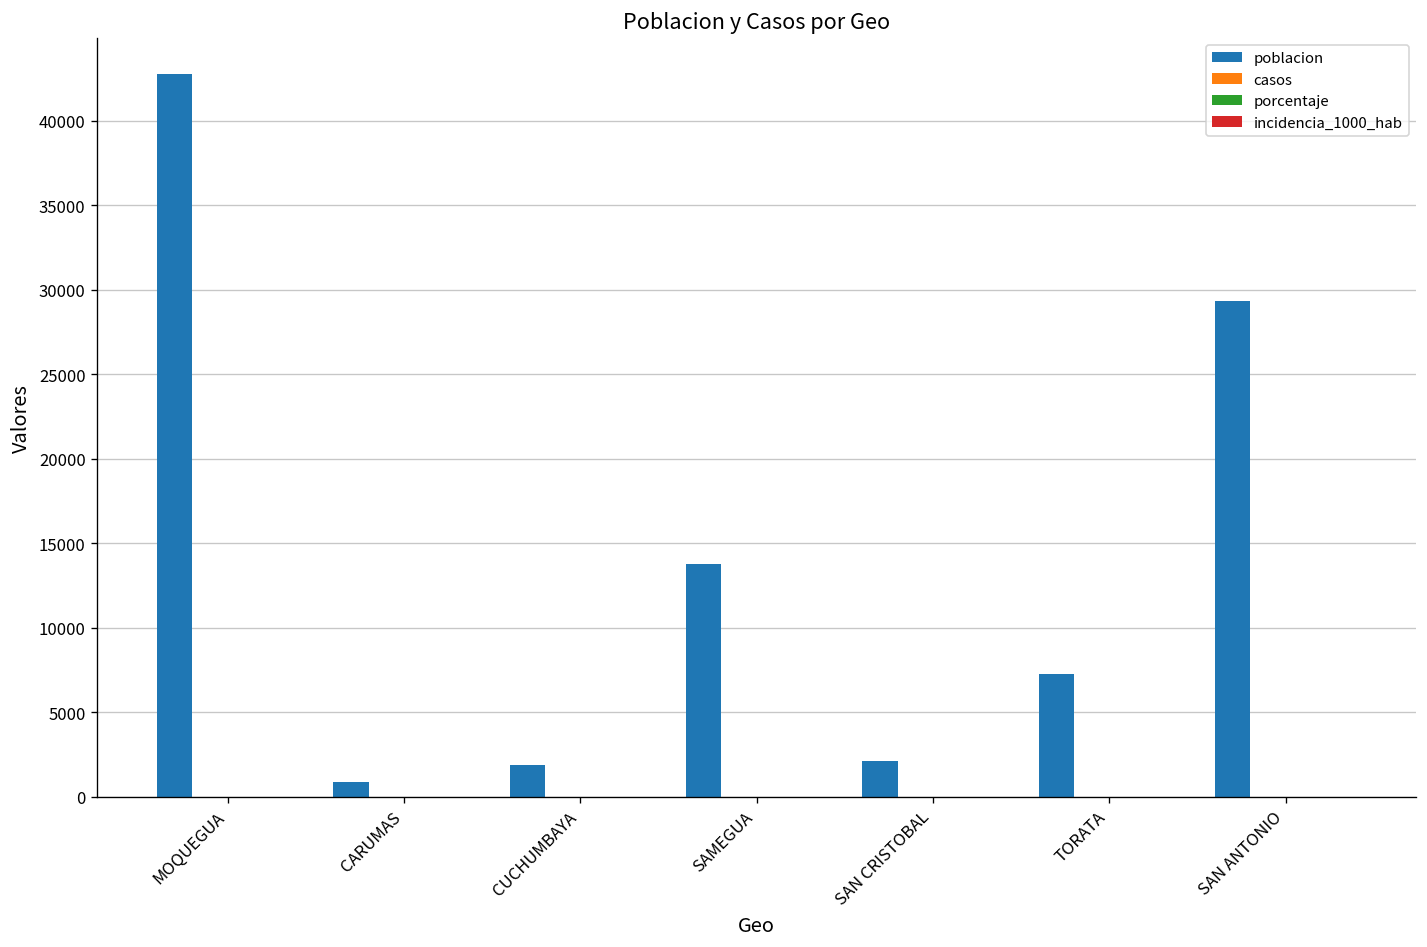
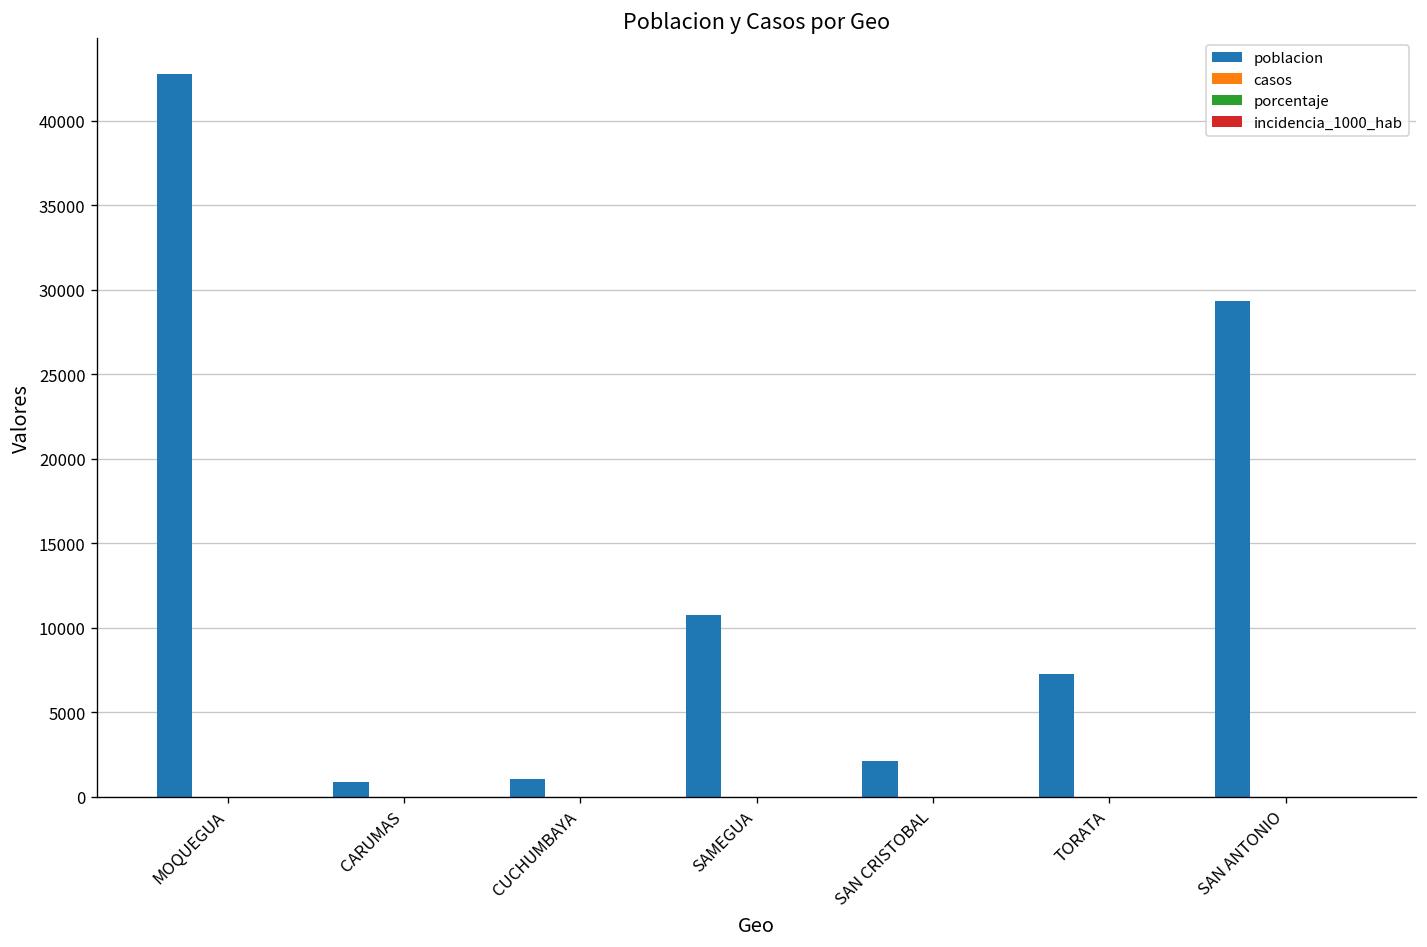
poblacion, CUCHUMBAYA: 1900 -> 1000
poblacion, SAMEGUA: 13800 -> 10700
